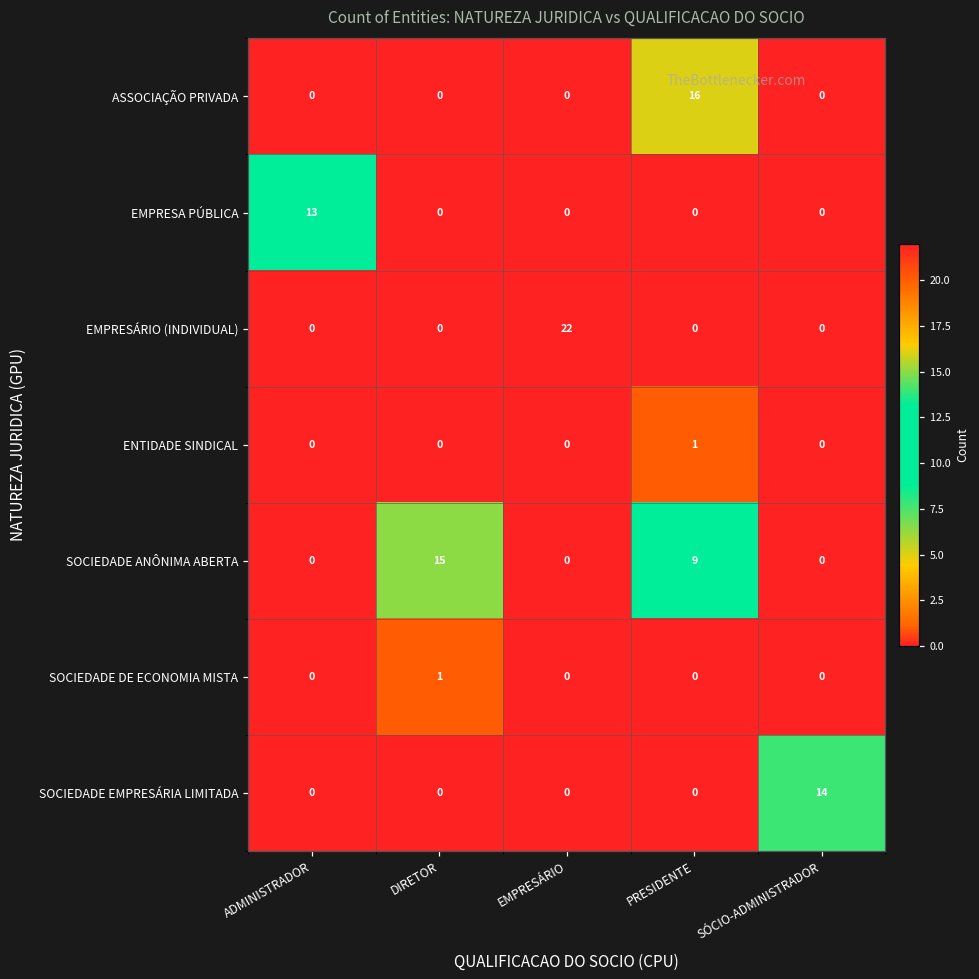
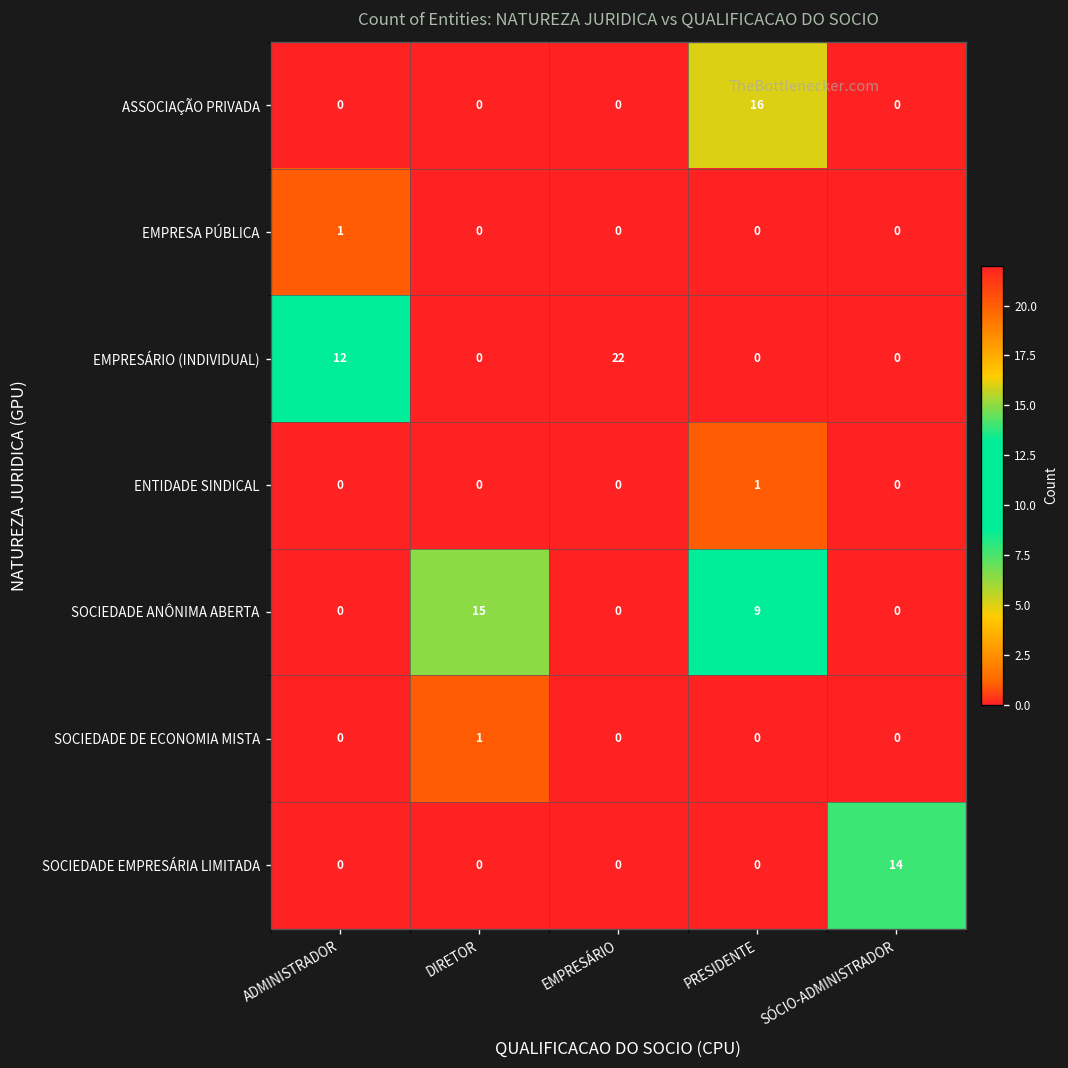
EMPRESA PÚBLICA, ADMINISTRADOR: 13 -> 1
EMPRESÁRIO (INDIVIDUAL), ADMINISTRADOR: 0 -> 12
